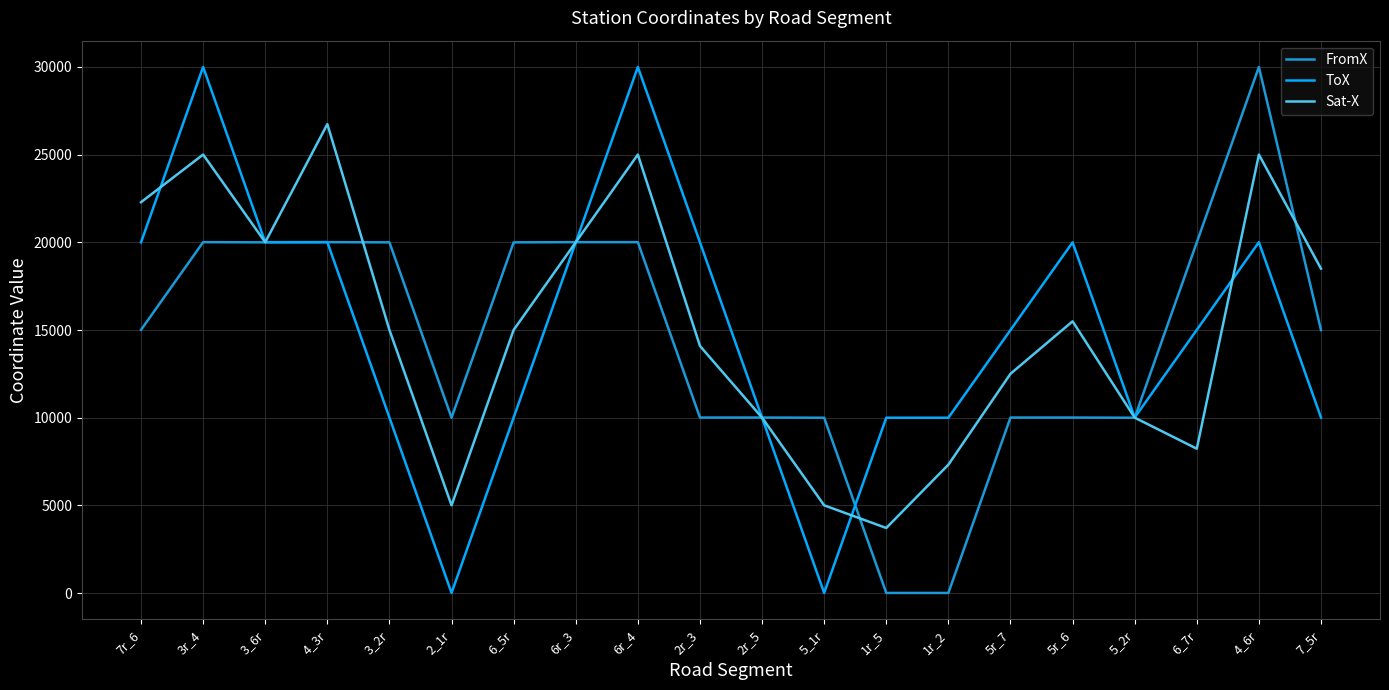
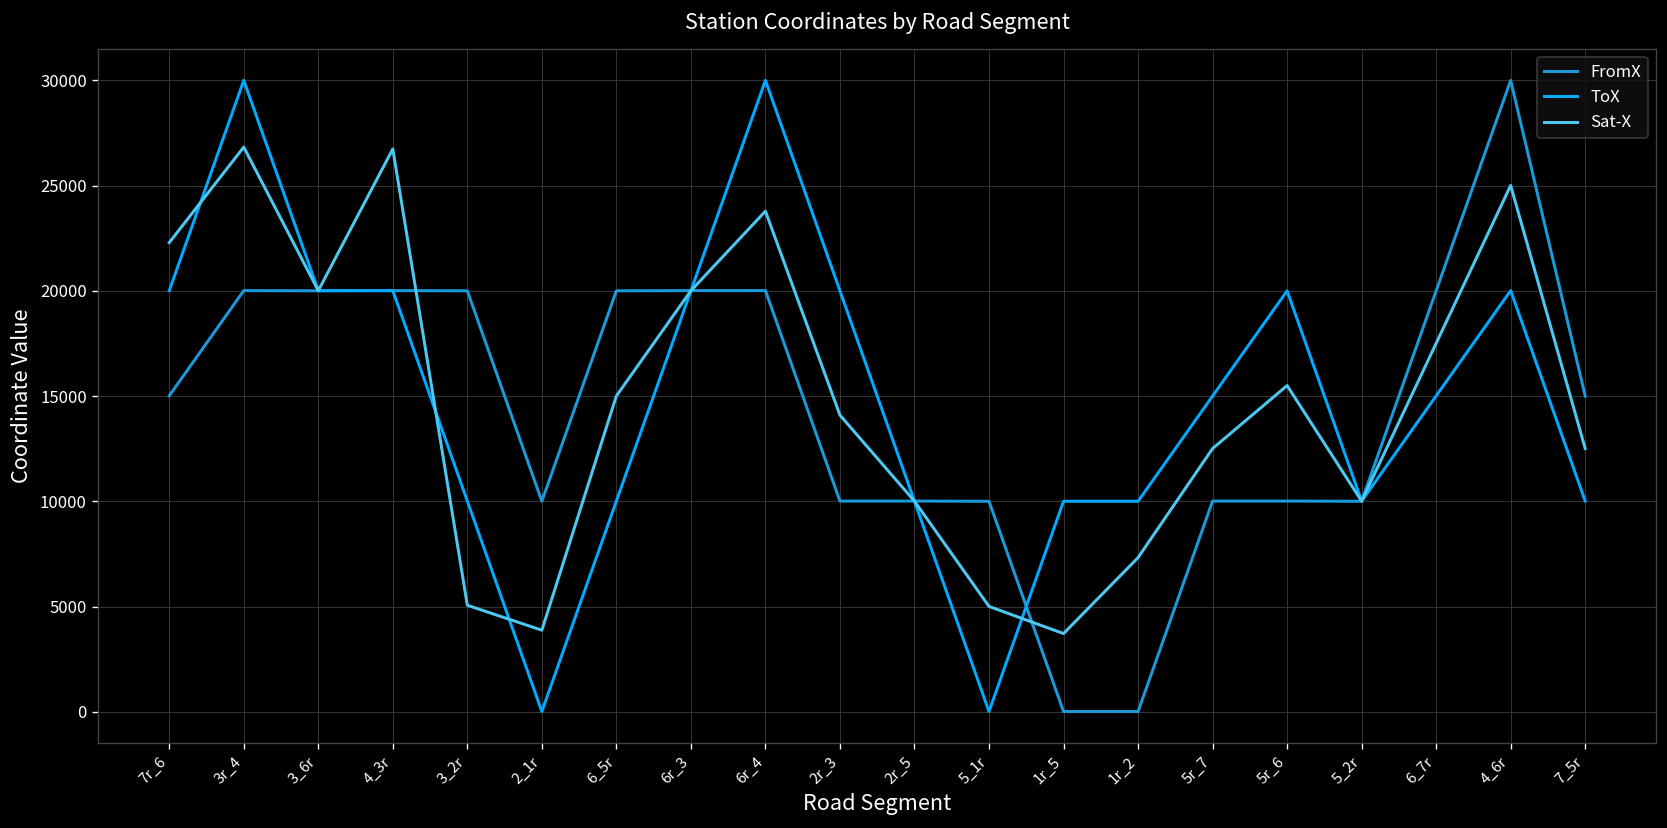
Sat-X, 3r_4: 25000 -> 26800
Sat-X, 3_2r: 15000 -> 5100
Sat-X, 2_1r: 5000 -> 3900
Sat-X, 6r_4: 25000 -> 23800
Sat-X, 6_7r: 8200 -> 17500
Sat-X, 7_5r: 18500 -> 12500
